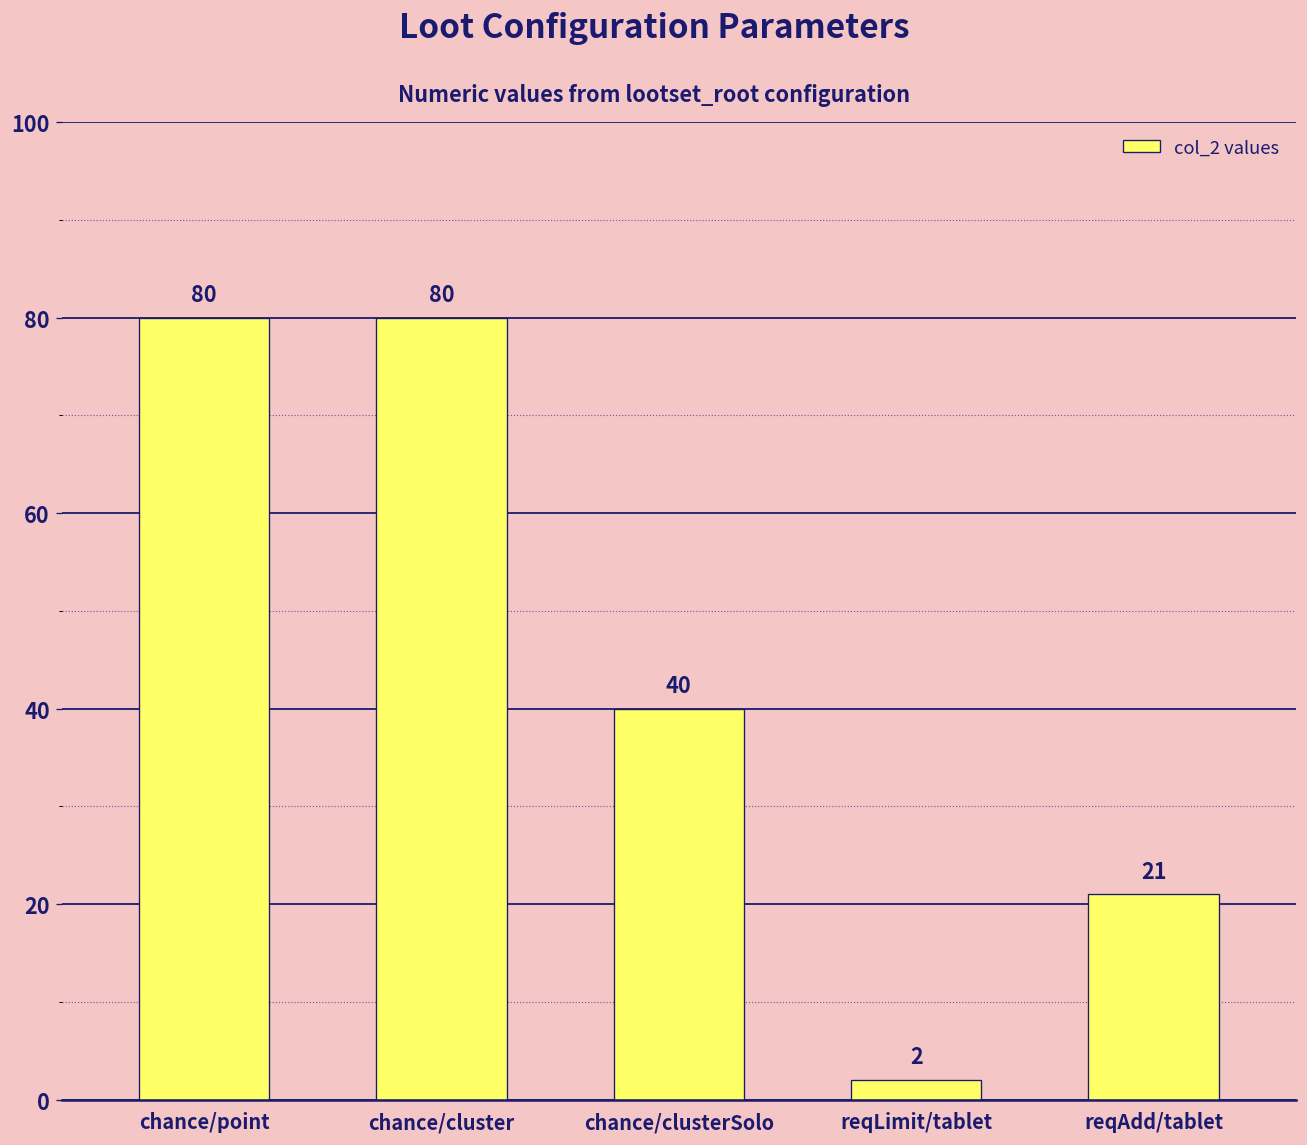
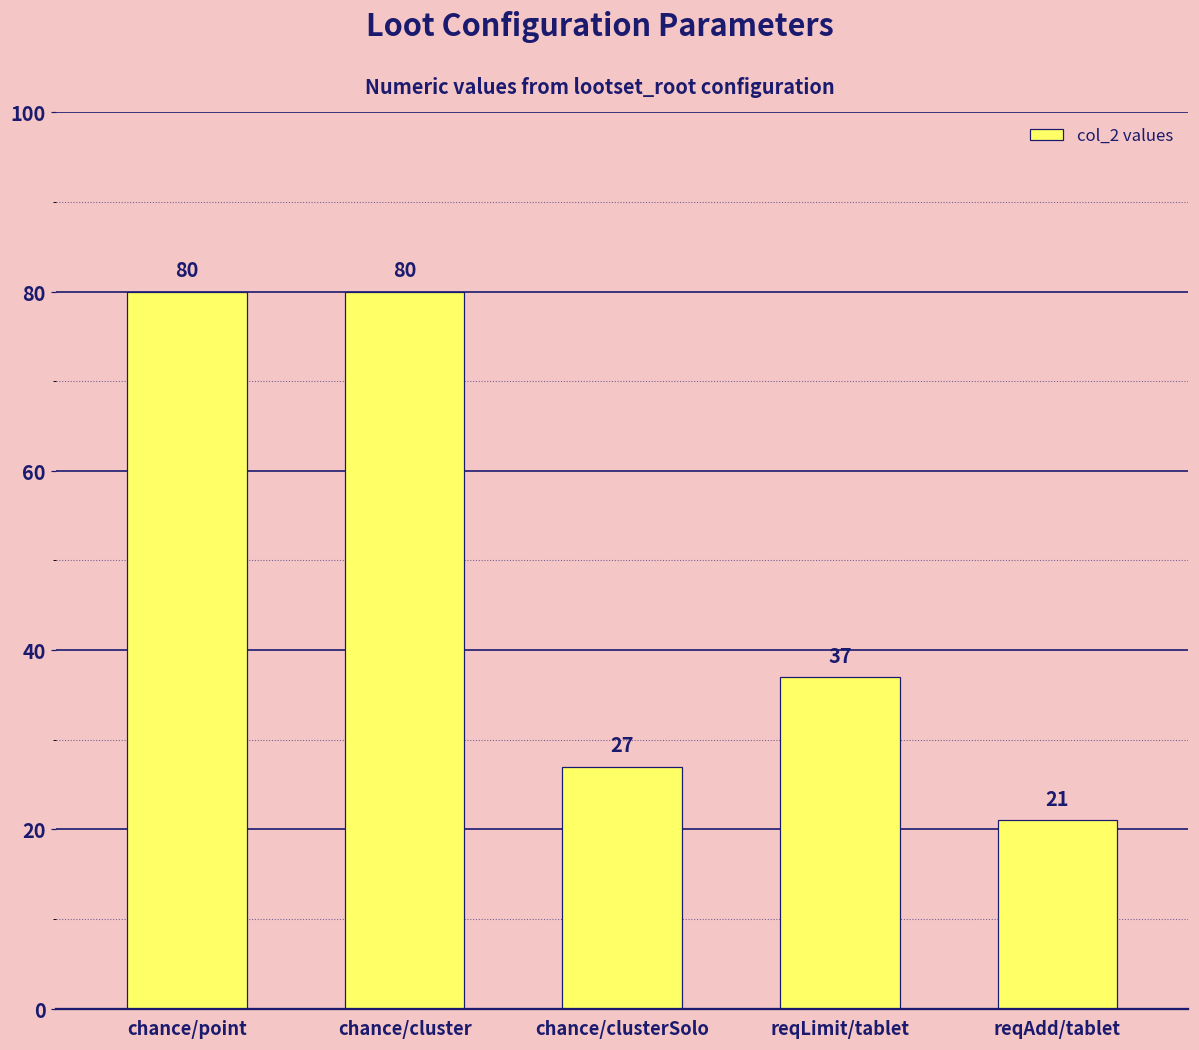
chance/clusterSolo: 40 -> 27
reqLimit/tablet: 2 -> 37
